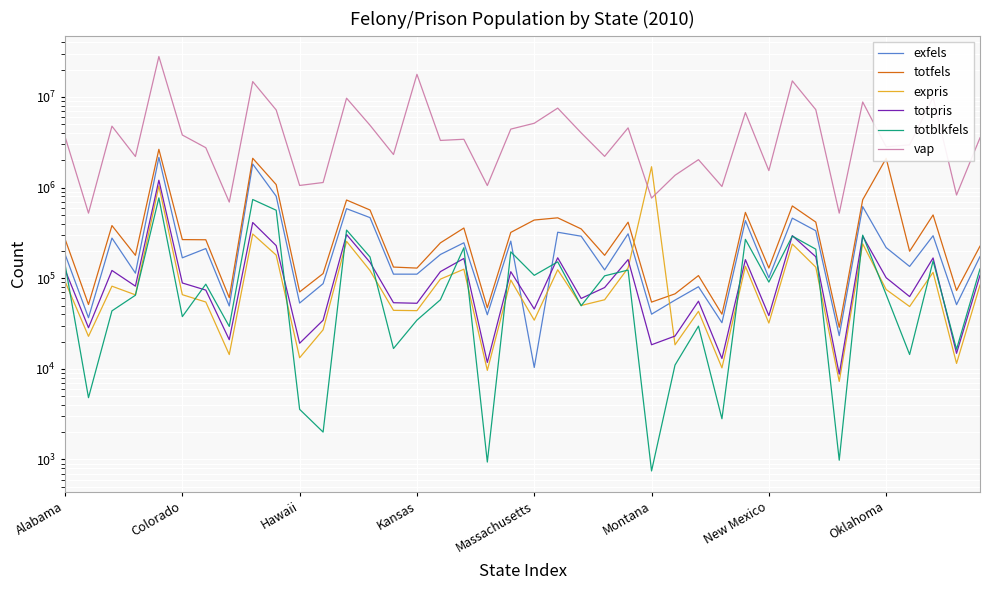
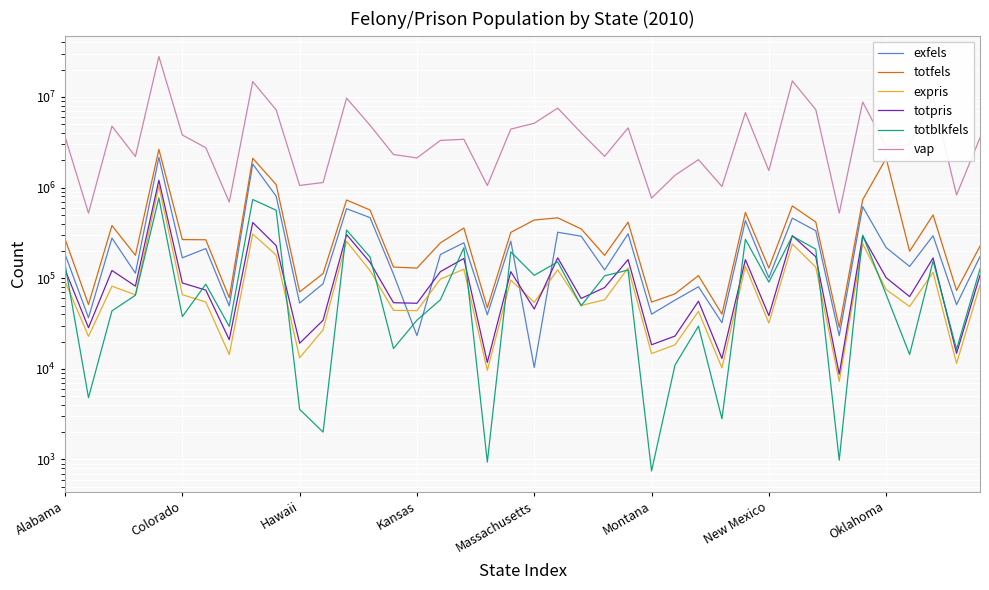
exfels, Kansas: 110000 -> 23000
vap, Kansas: 18000000 -> 2100000
expris, Massachusetts: 34000 -> 50000
expris, Montana: 1700000 -> 15000
